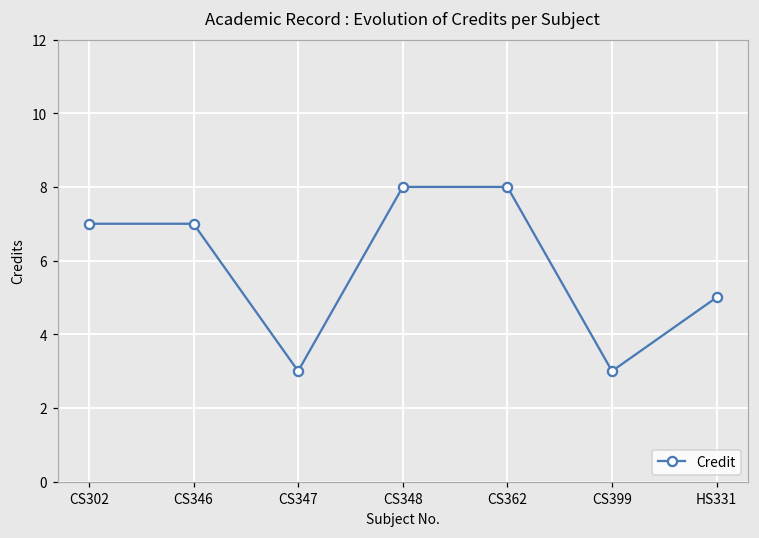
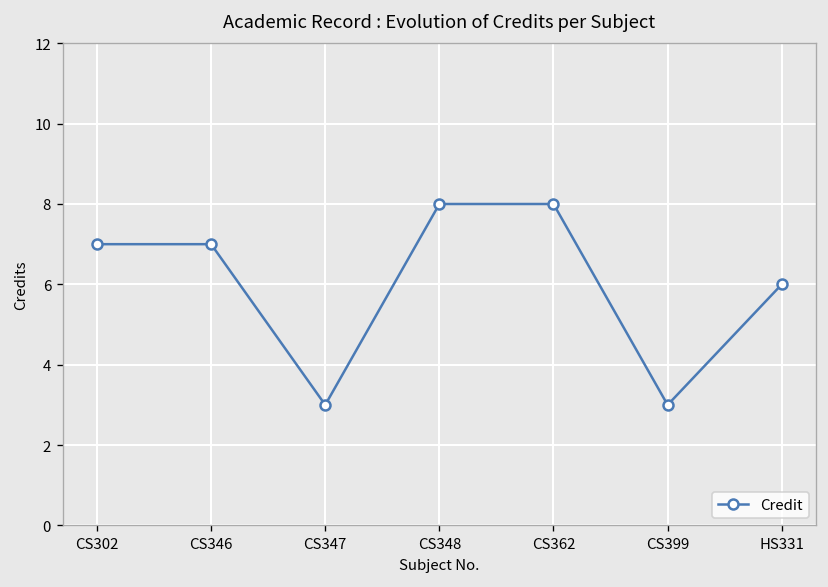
HS331: 5 -> 6
